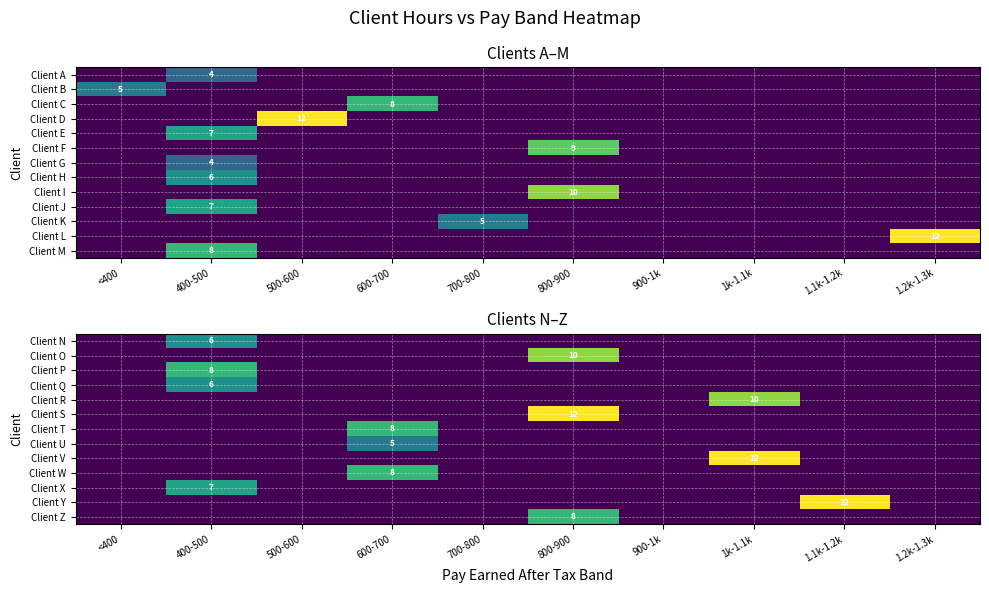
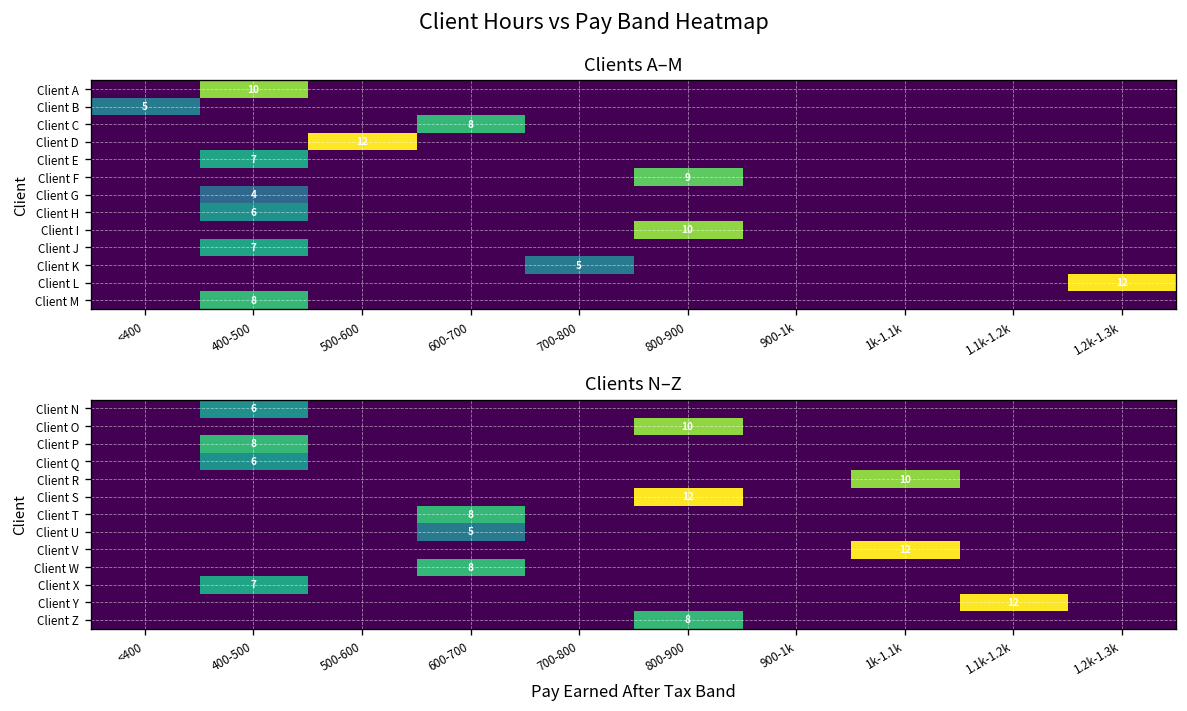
Clients A–M, Client A, 400-500: 4 -> 10
